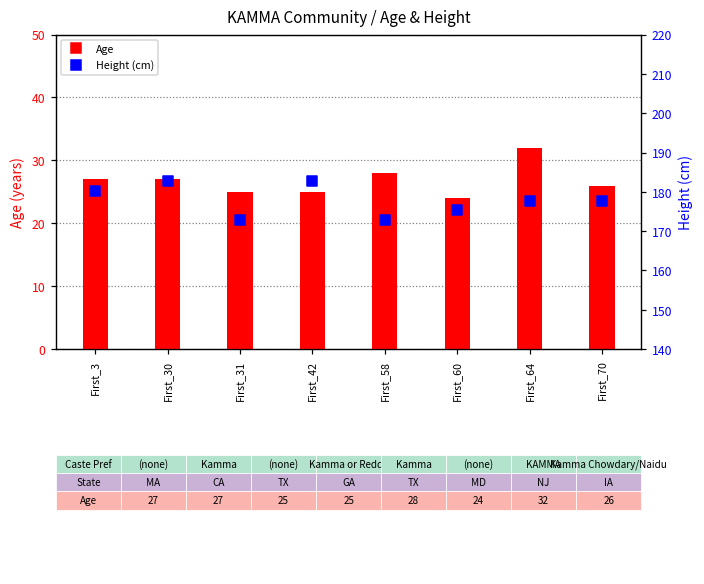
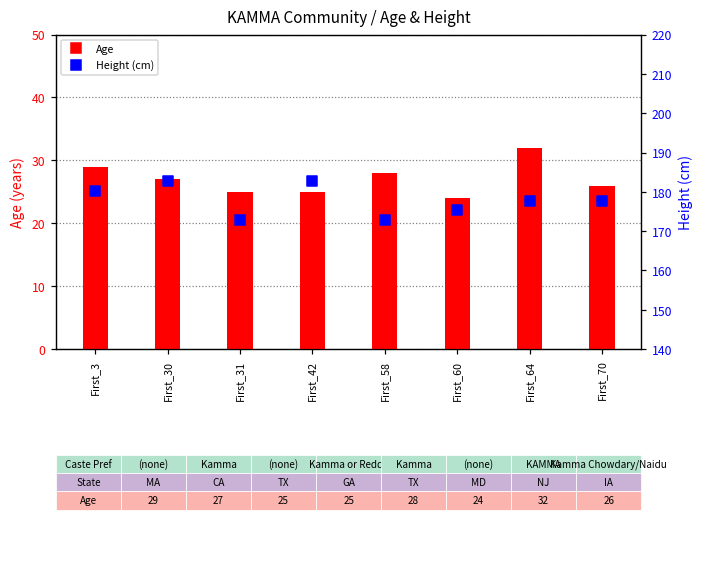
Age, First_3: 27 -> 29
